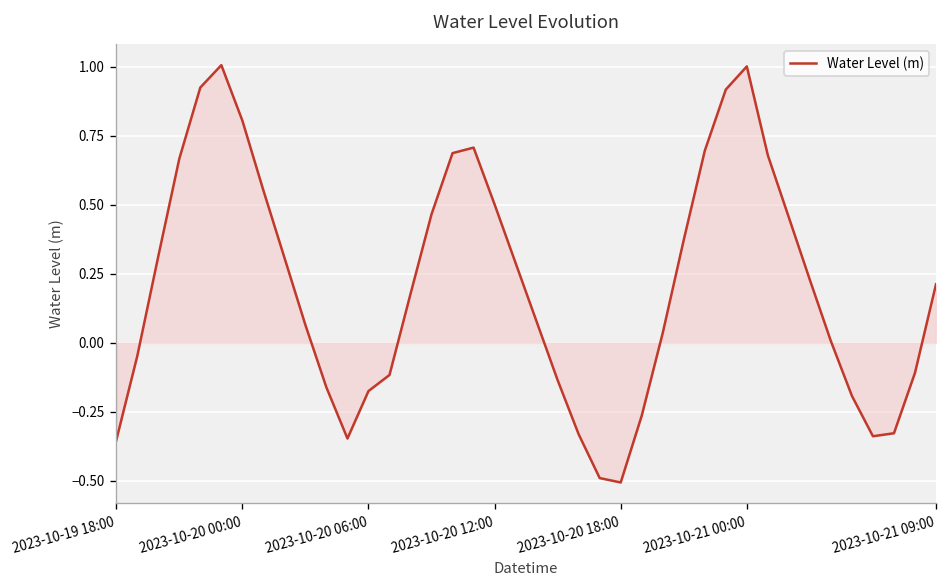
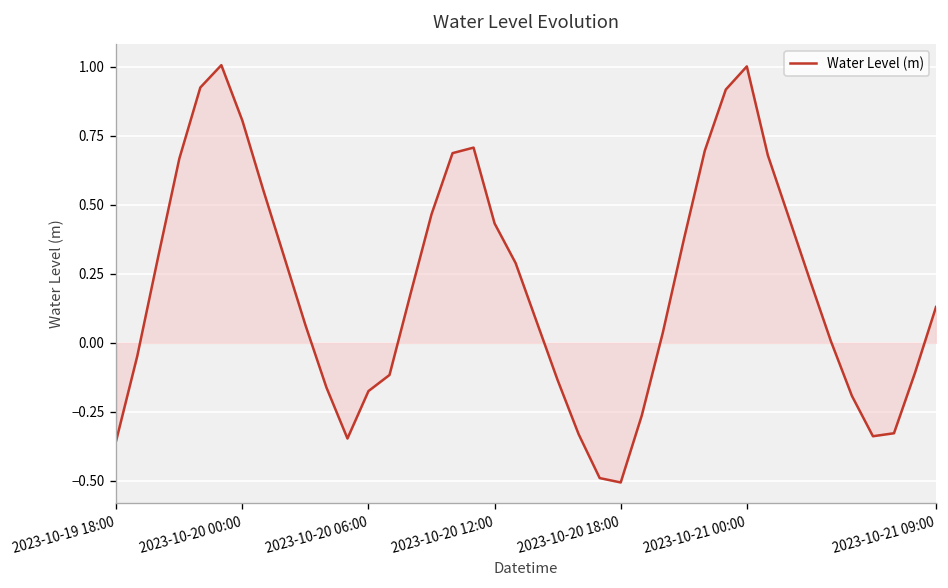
Water Level (m), 2023-10-20 12:00: 0.50 -> 0.43
Water Level (m), 2023-10-21 09:00: 0.21 -> 0.13
